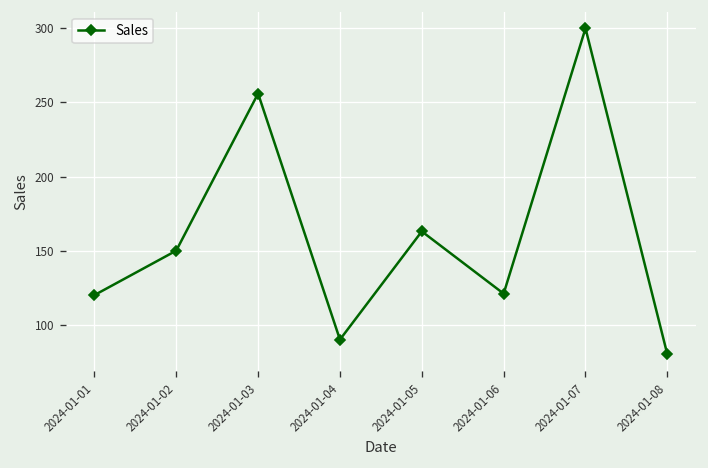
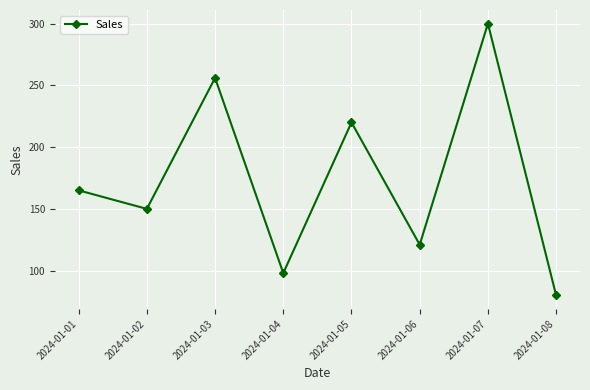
2024-01-01: 120 -> 165
2024-01-04: 90 -> 98
2024-01-05: 163 -> 220
